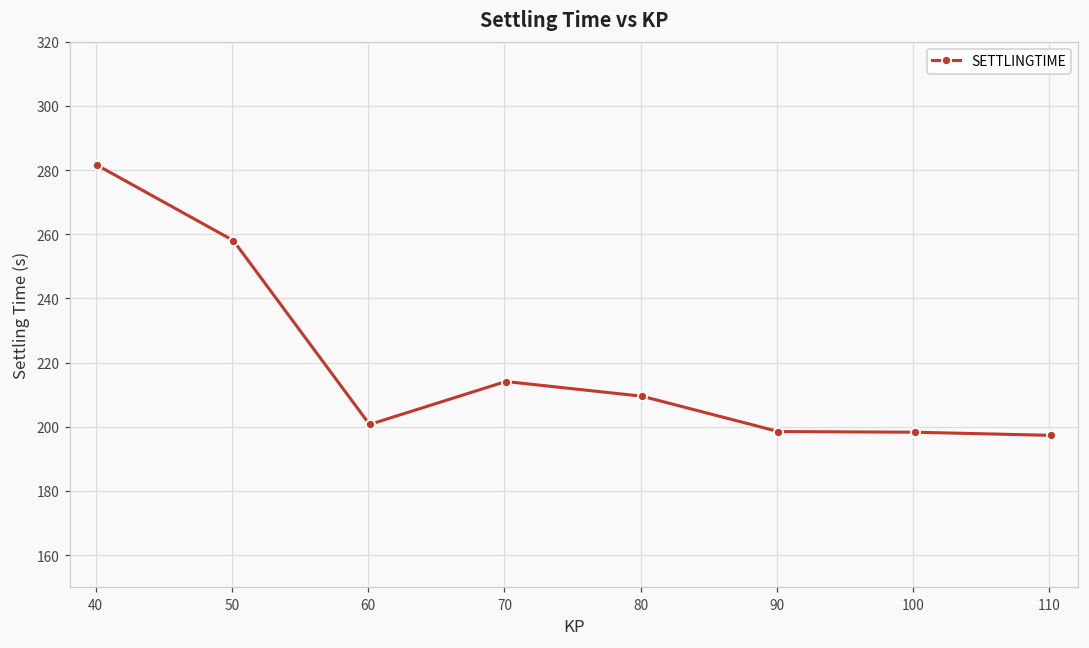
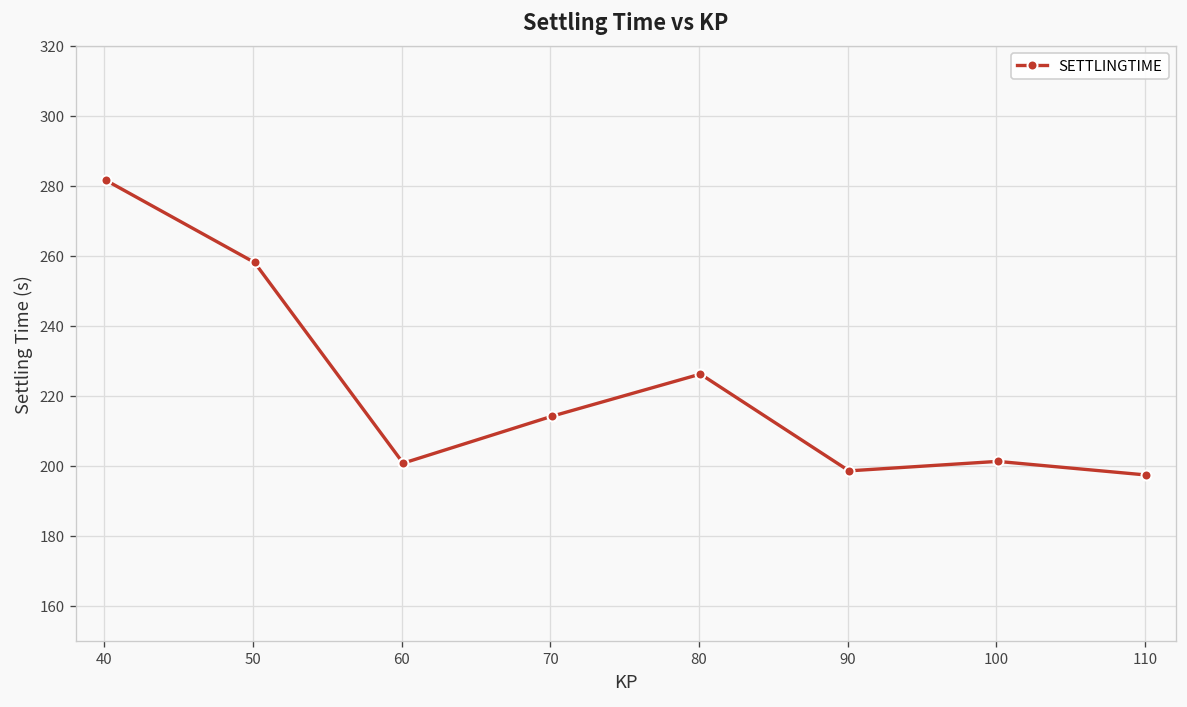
80: 210 -> 226
100: 198 -> 201
